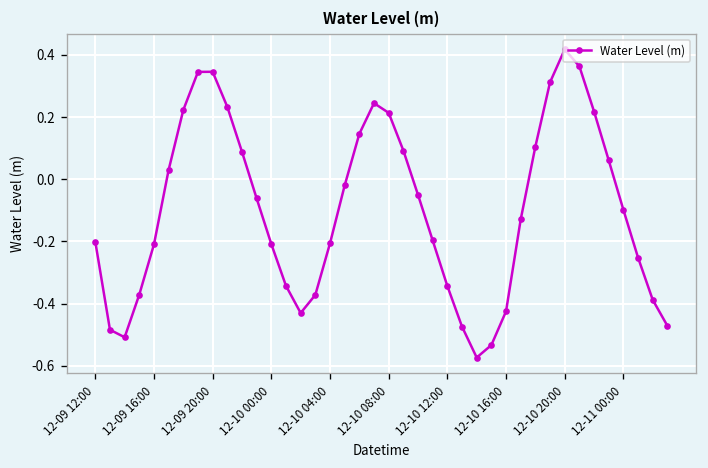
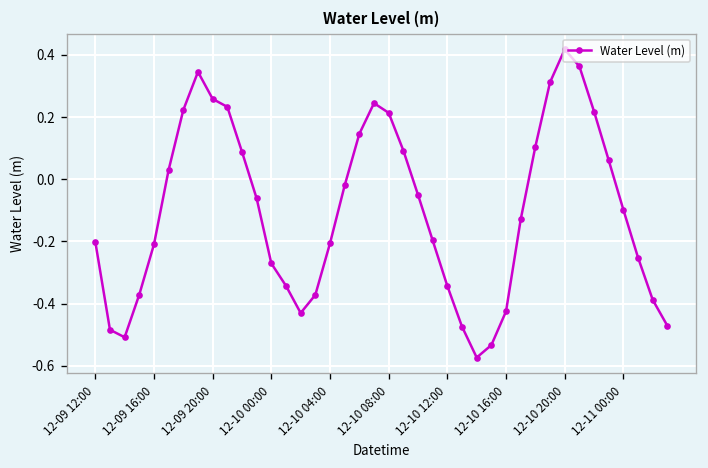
12-09 20:00: 0.35 -> 0.26
12-10 00:00: -0.21 -> -0.27
